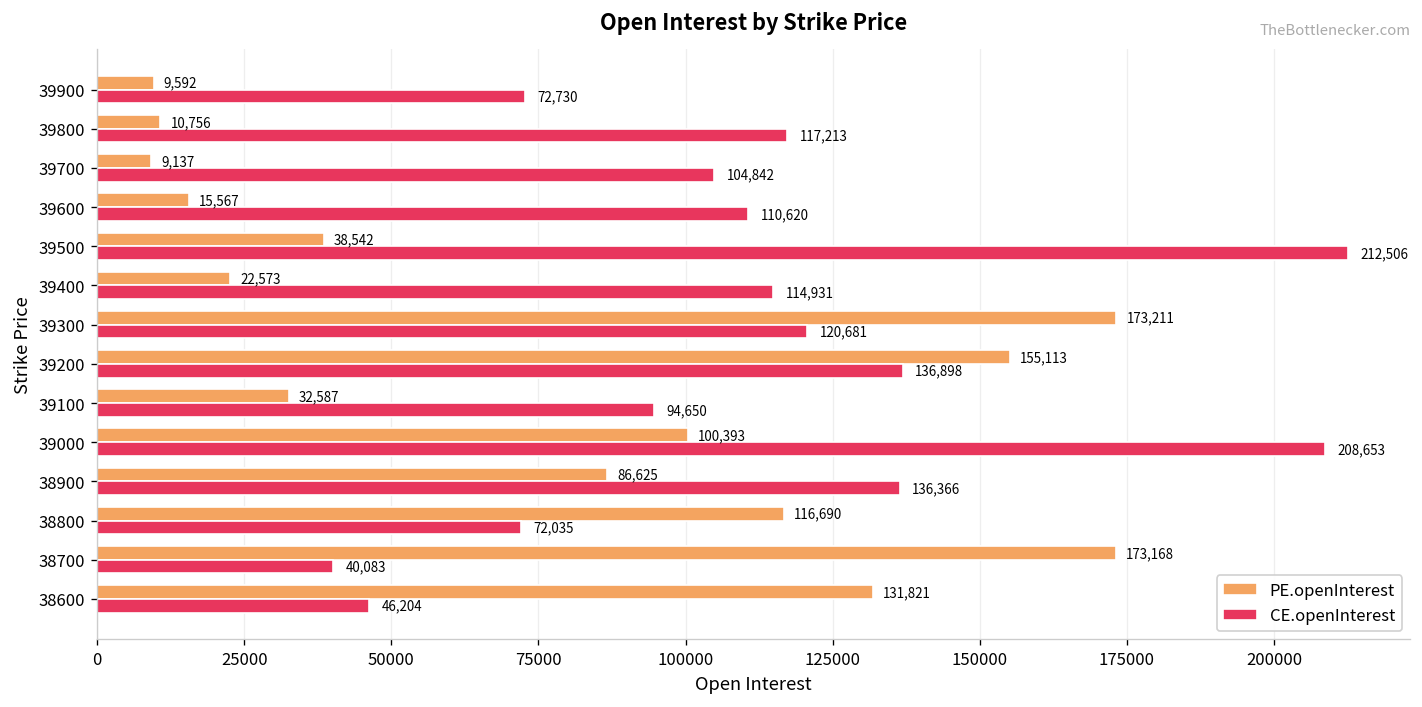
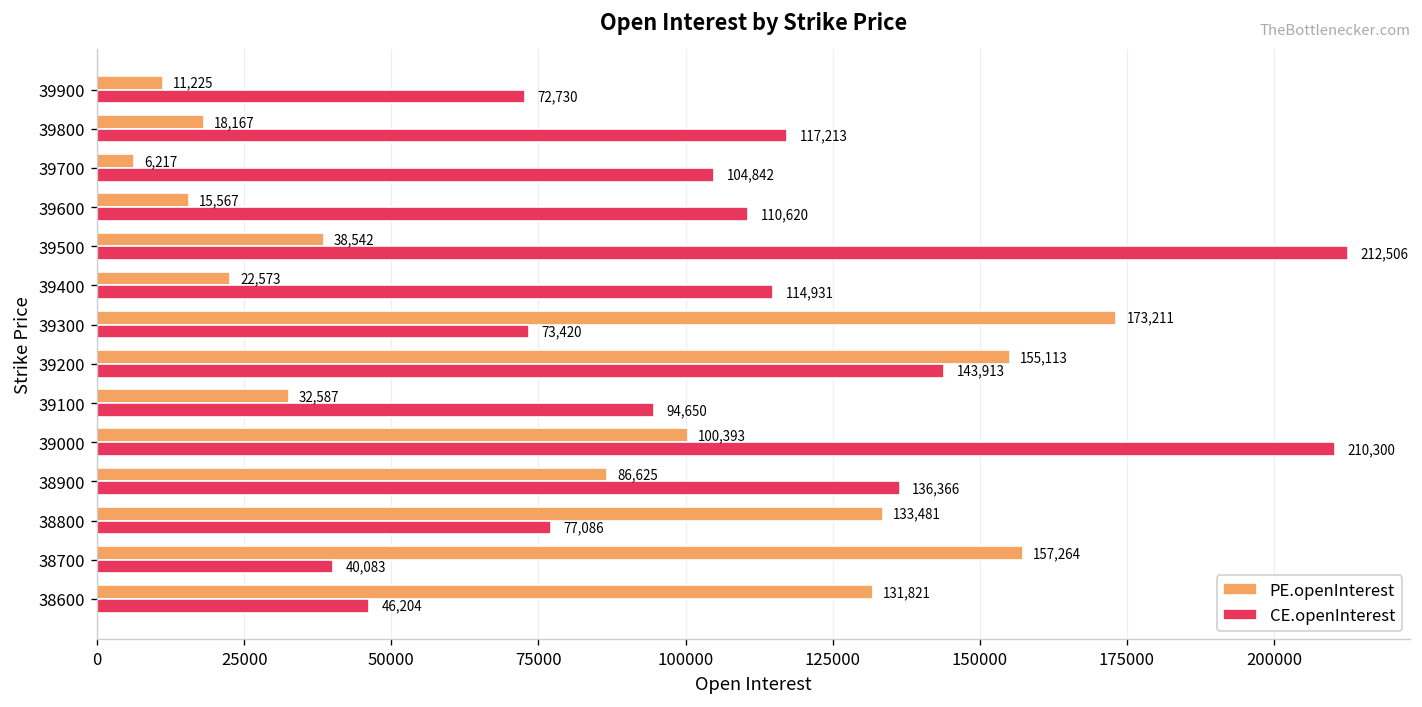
PE.openInterest, 39900: 9,592 -> 11,225
PE.openInterest, 39800: 10,756 -> 18,167
PE.openInterest, 39700: 9,137 -> 6,217
CE.openInterest, 39300: 120,681 -> 73,420
CE.openInterest, 39200: 136,898 -> 143,913
CE.openInterest, 39000: 208,653 -> 210,300
PE.openInterest, 38800: 116,690 -> 133,481
CE.openInterest, 38800: 72,035 -> 77,086
PE.openInterest, 38700: 173,168 -> 157,264
